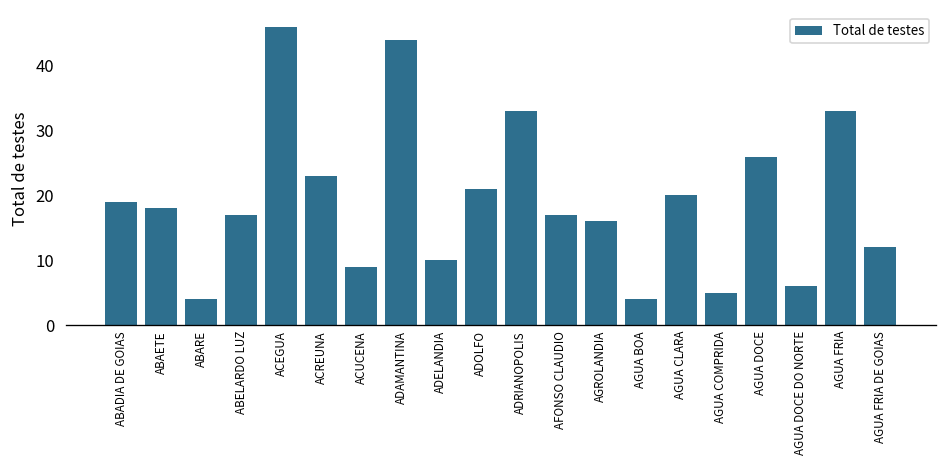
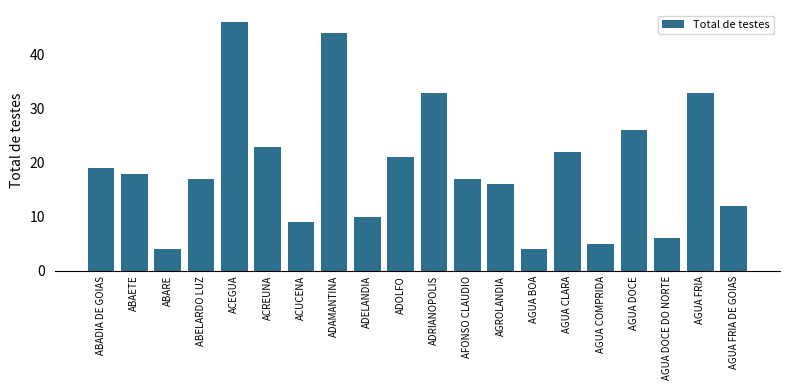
AGUA CLARA: 20 -> 22
